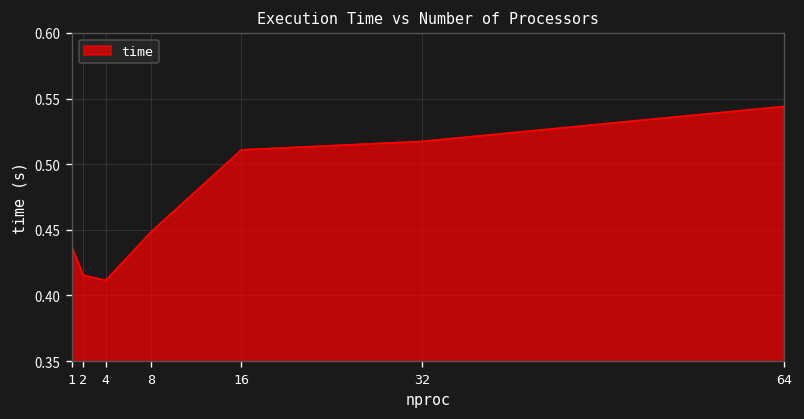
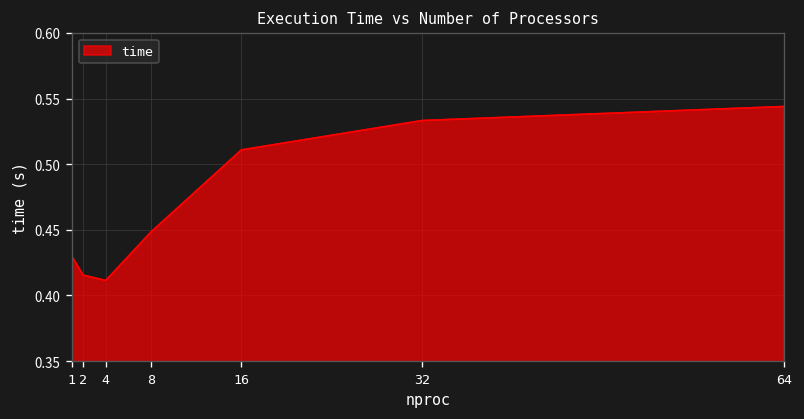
1: 0.437 -> 0.430
32: 0.517 -> 0.533
